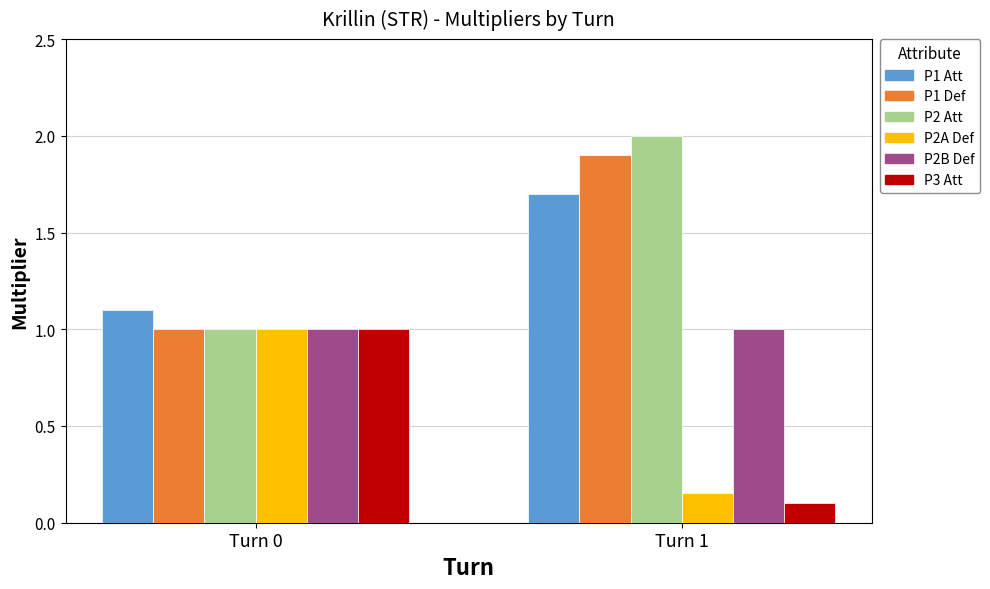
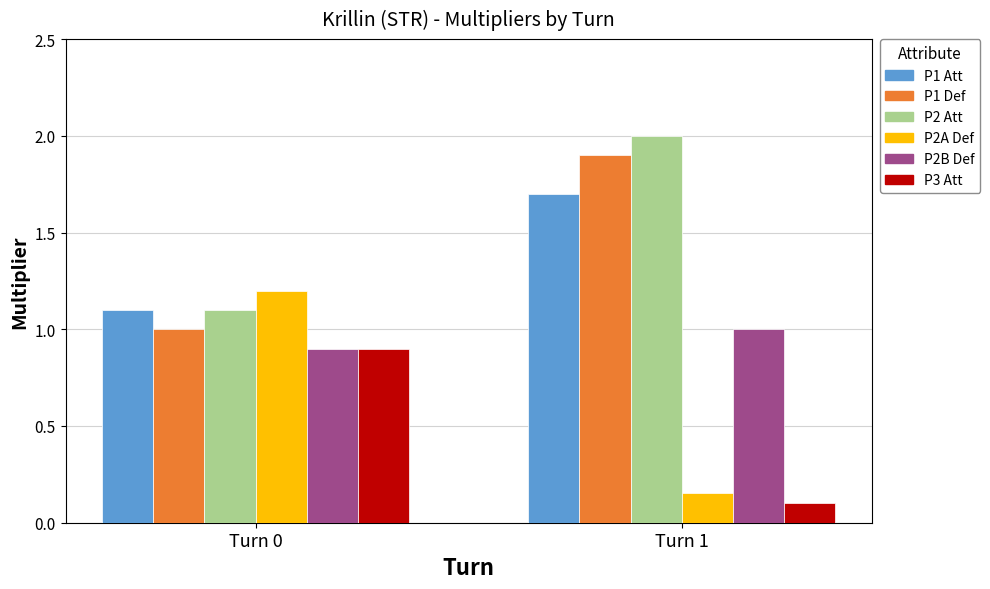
P2 Att, Turn 0: 1.0 -> 1.1
P2A Def, Turn 0: 1.0 -> 1.2
P2B Def, Turn 0: 1.0 -> 0.9
P3 Att, Turn 0: 1.0 -> 0.9
